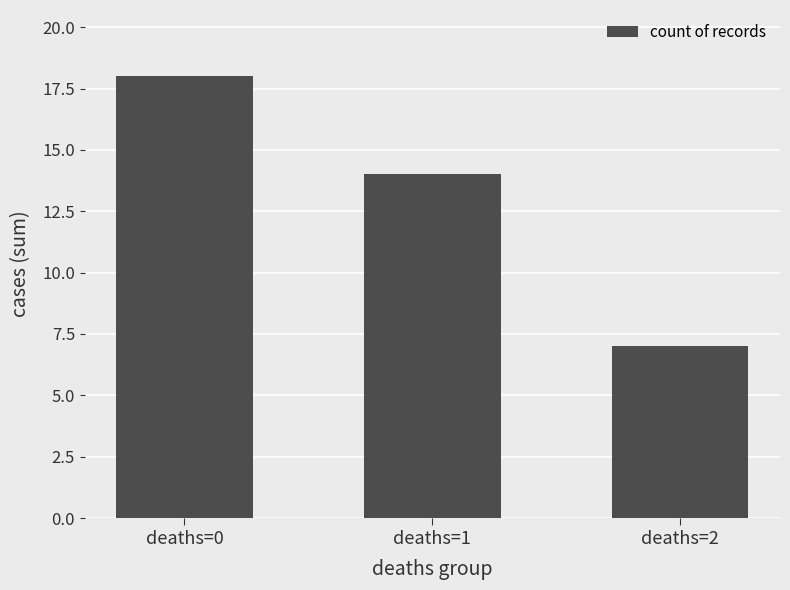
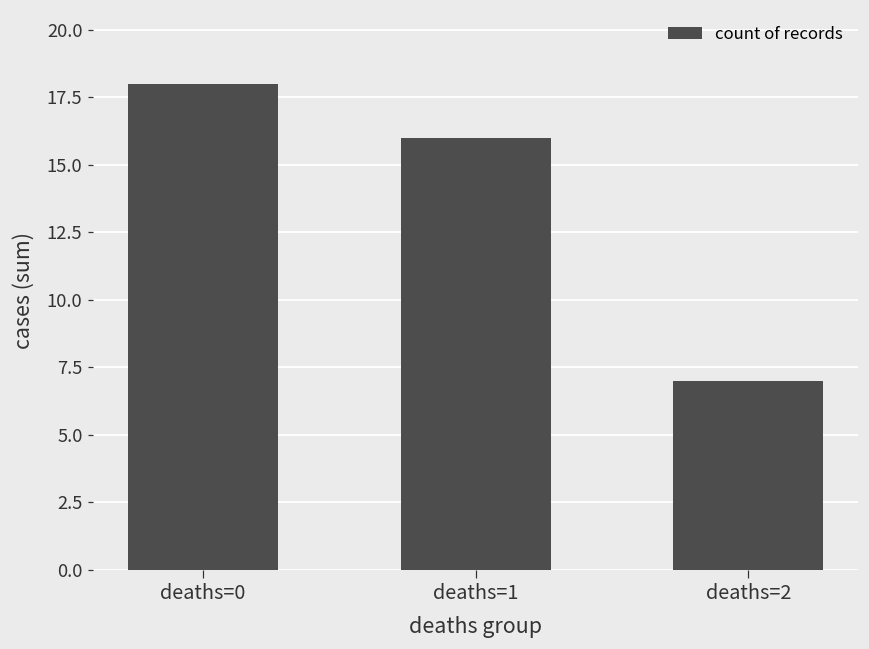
deaths=1: 14 -> 16
